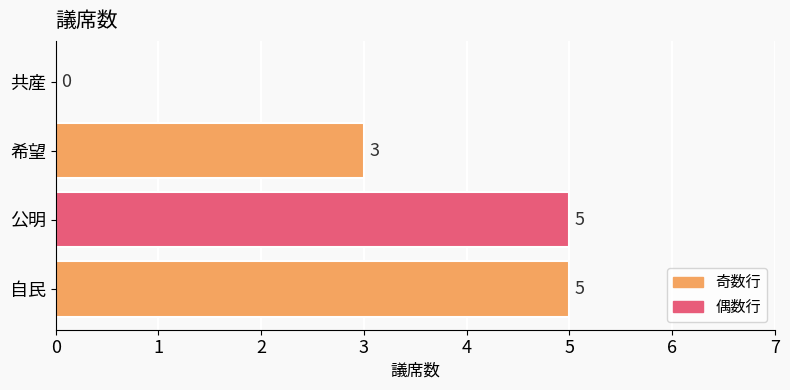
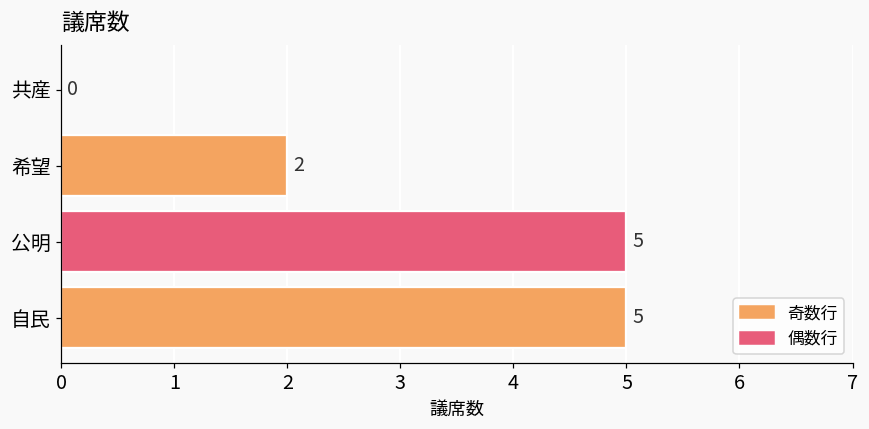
希望: 3 -> 2
